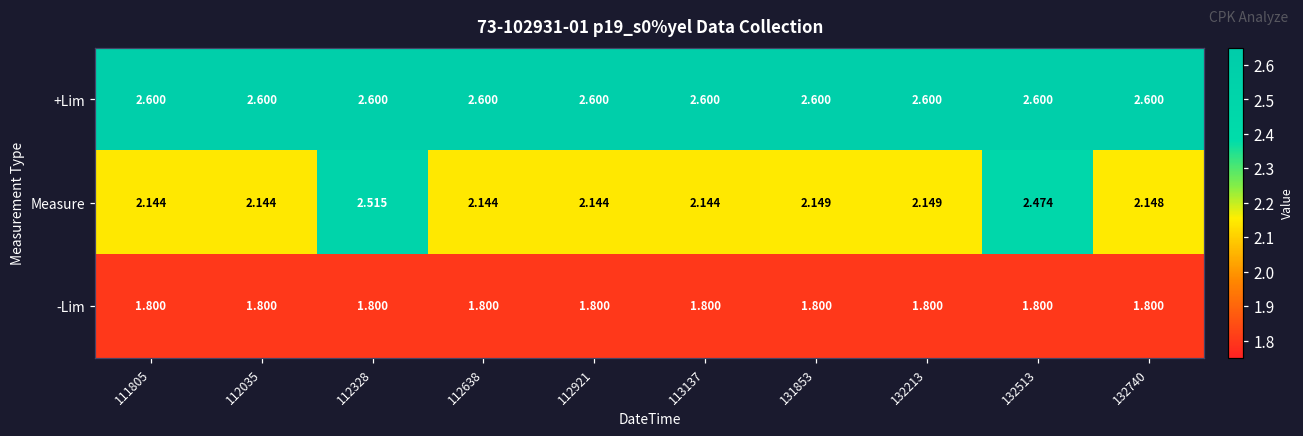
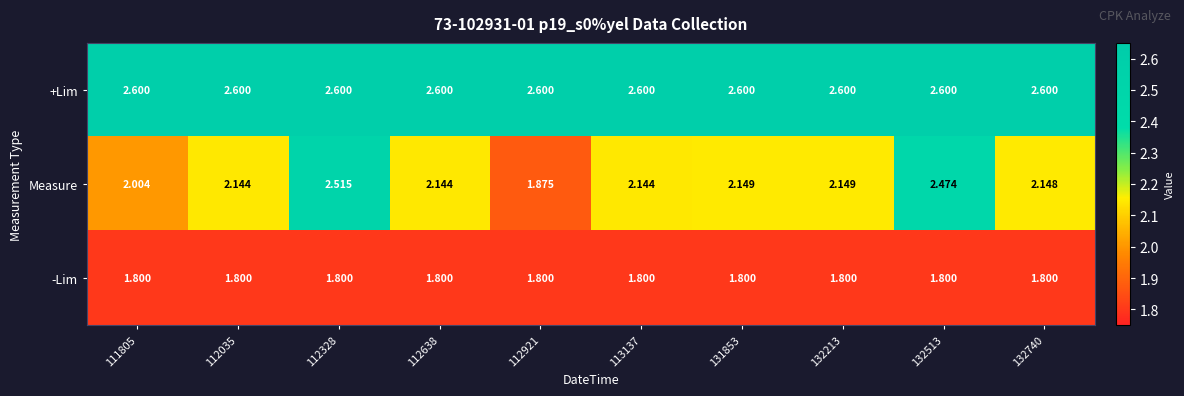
Measure, 111805: 2.144 -> 2.004
Measure, 112921: 2.144 -> 1.875
